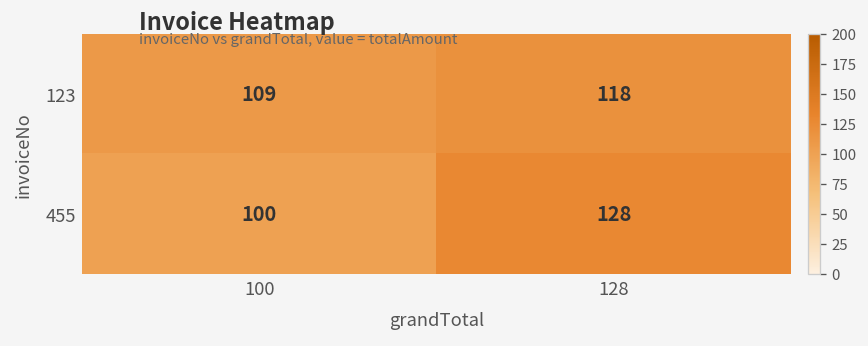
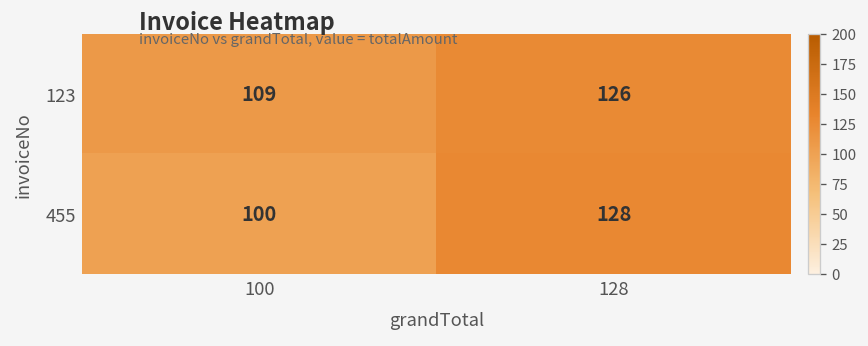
123, 128: 118 -> 126
